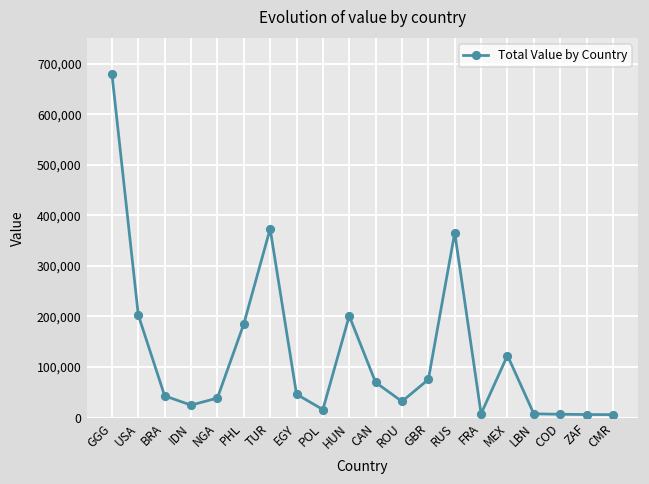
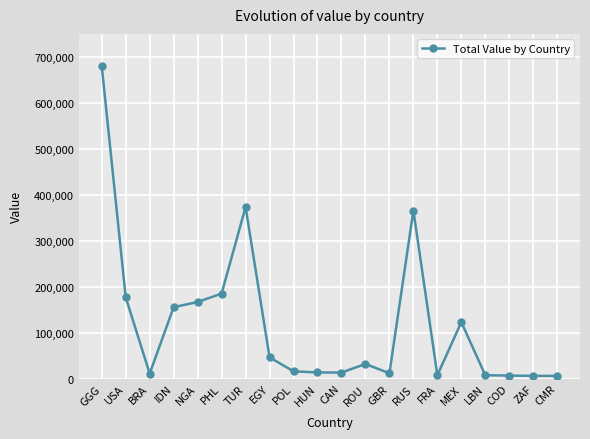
USA: 200,000 -> 180,000
BRA: 40,000 -> 10,000
IDN: 20,000 -> 160,000
NGA: 40,000 -> 170,000
HUN: 200,000 -> 10,000
CAN: 70,000 -> 10,000
GBR: 80,000 -> 10,000
